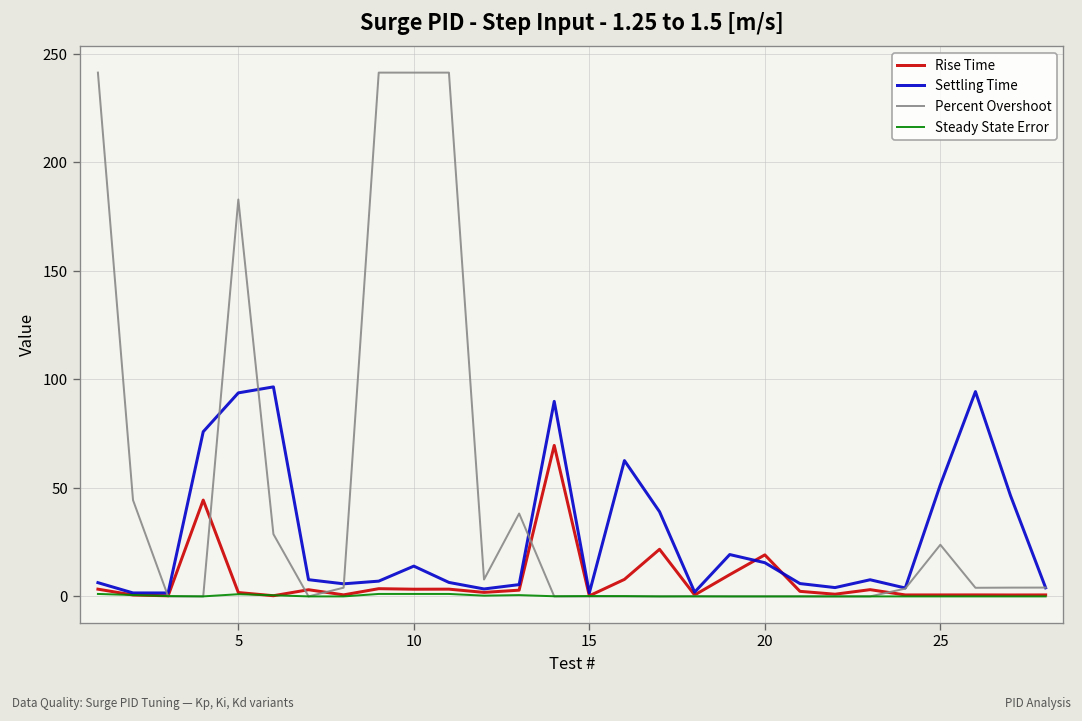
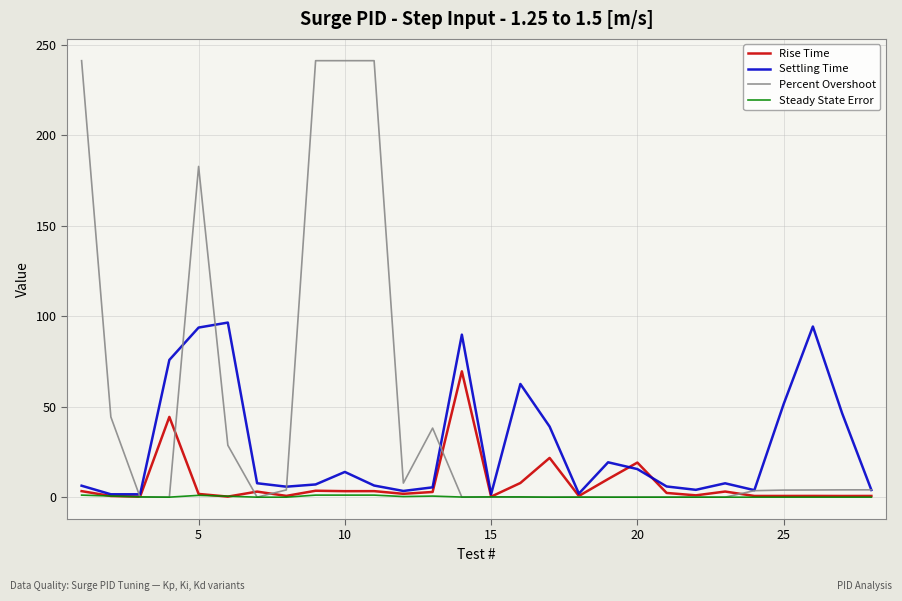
Percent Overshoot, 25: 24 -> 4
